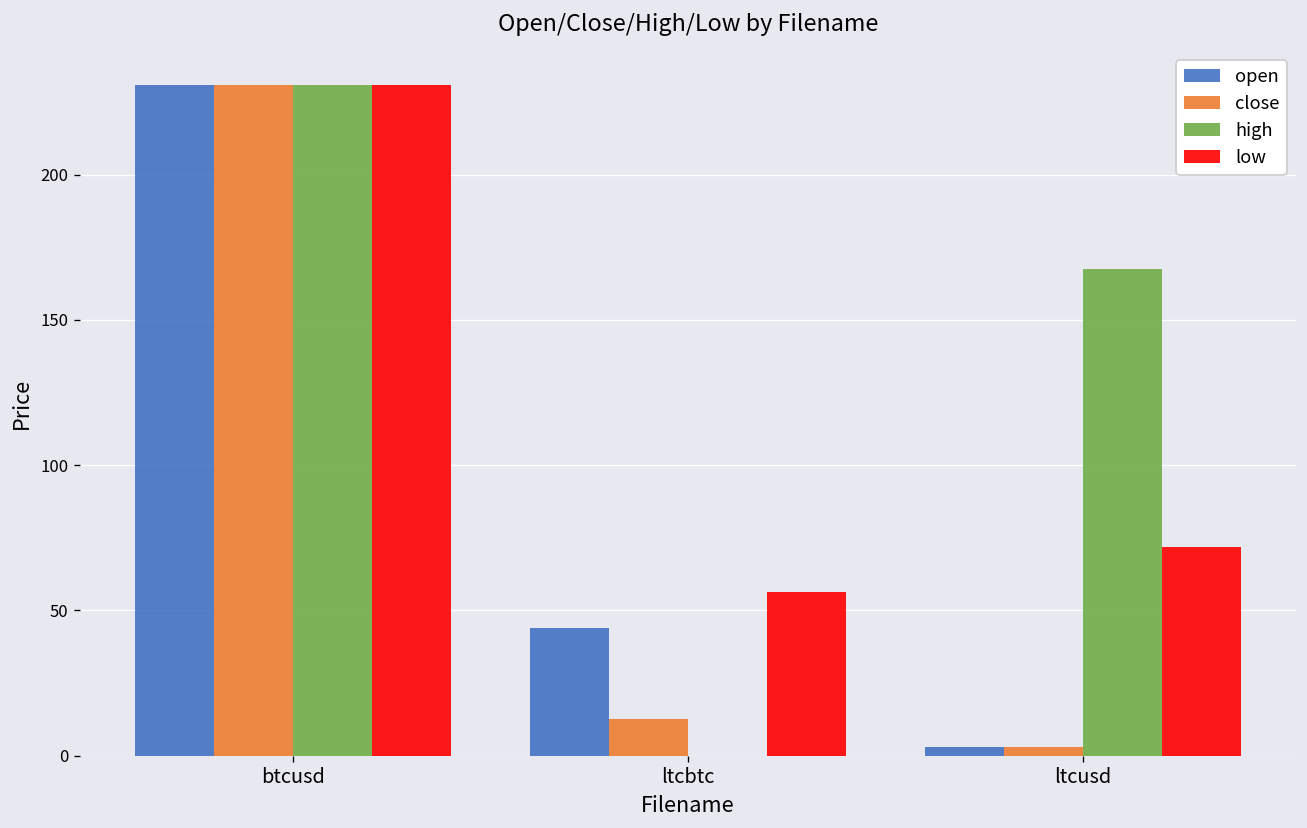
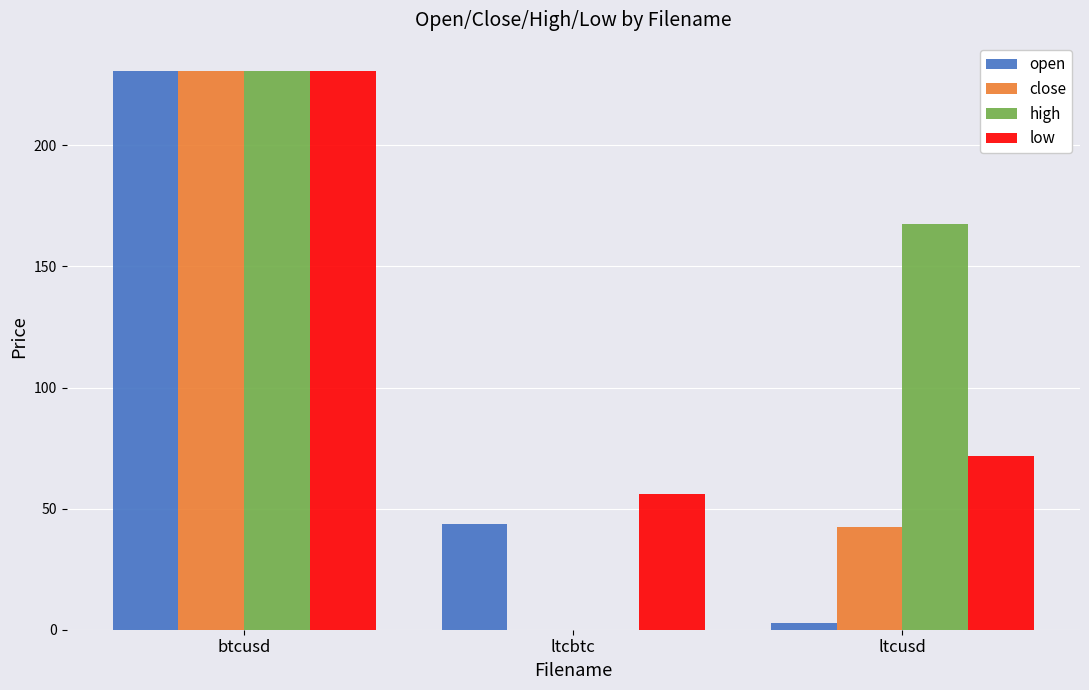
close, ltcbtc: 13 -> 0
close, ltcusd: 3 -> 42
